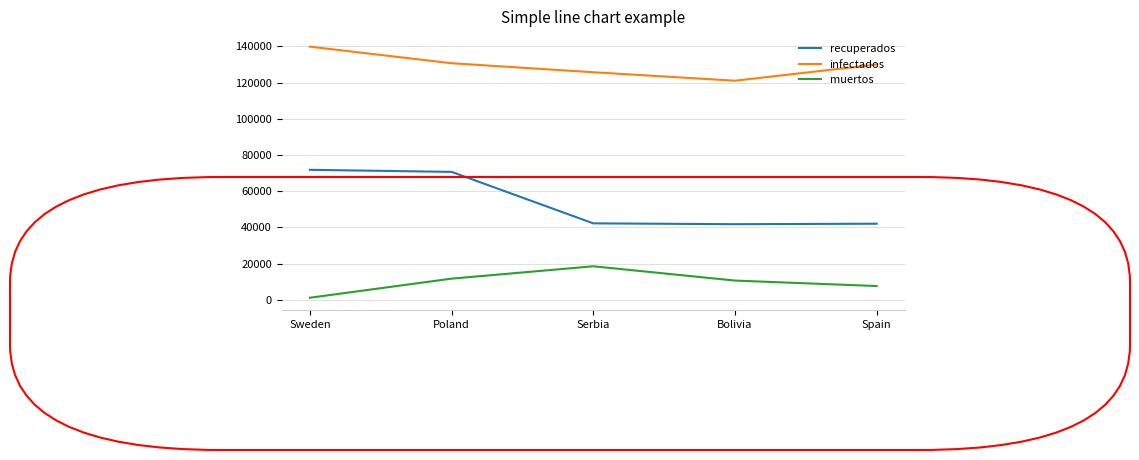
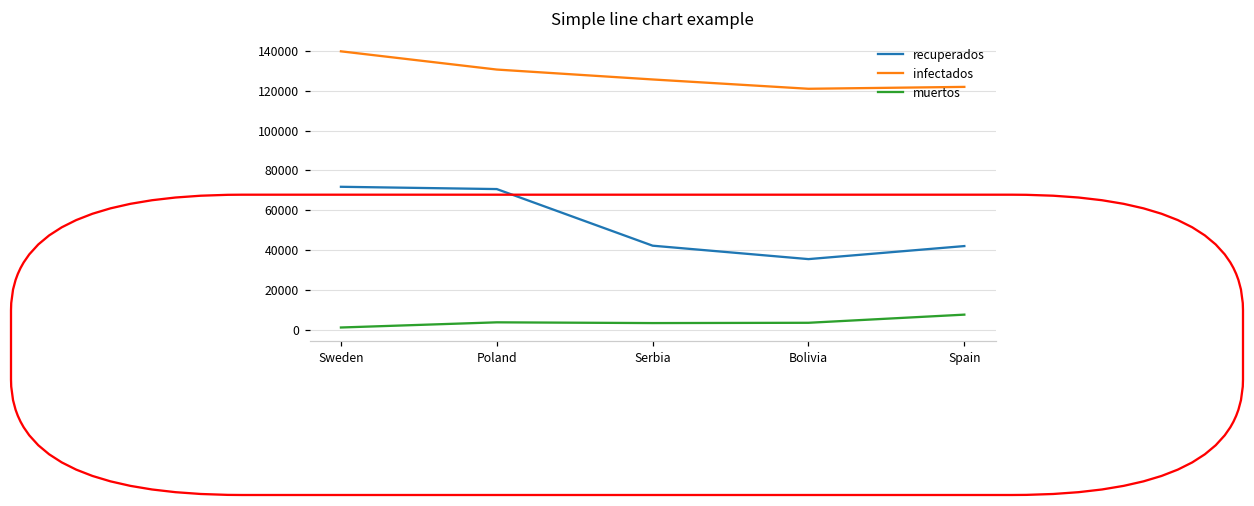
muertos, Poland: 12000 -> 4000
muertos, Serbia: 19000 -> 3000
recuperados, Bolivia: 42000 -> 35000
muertos, Bolivia: 11000 -> 4000
infectados, Spain: 130000 -> 122000
